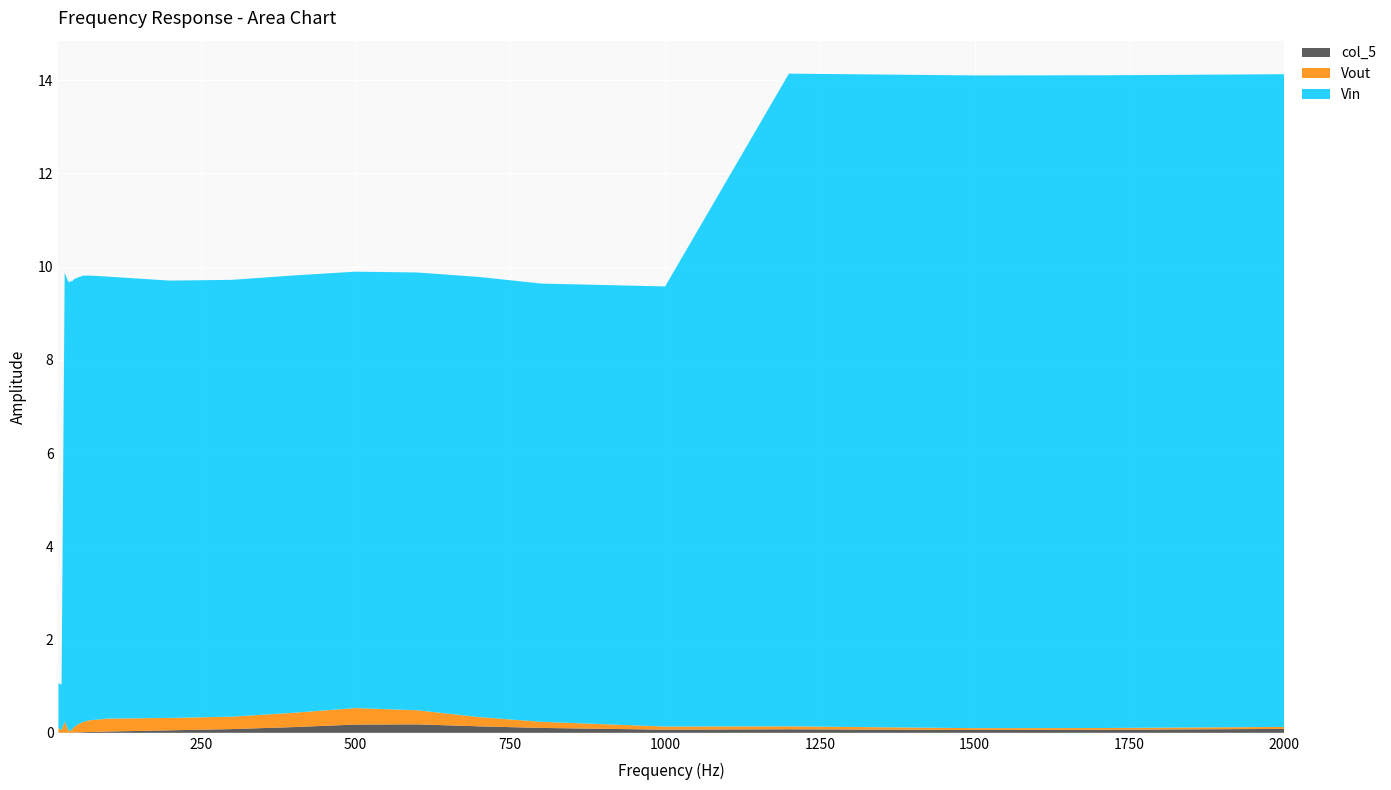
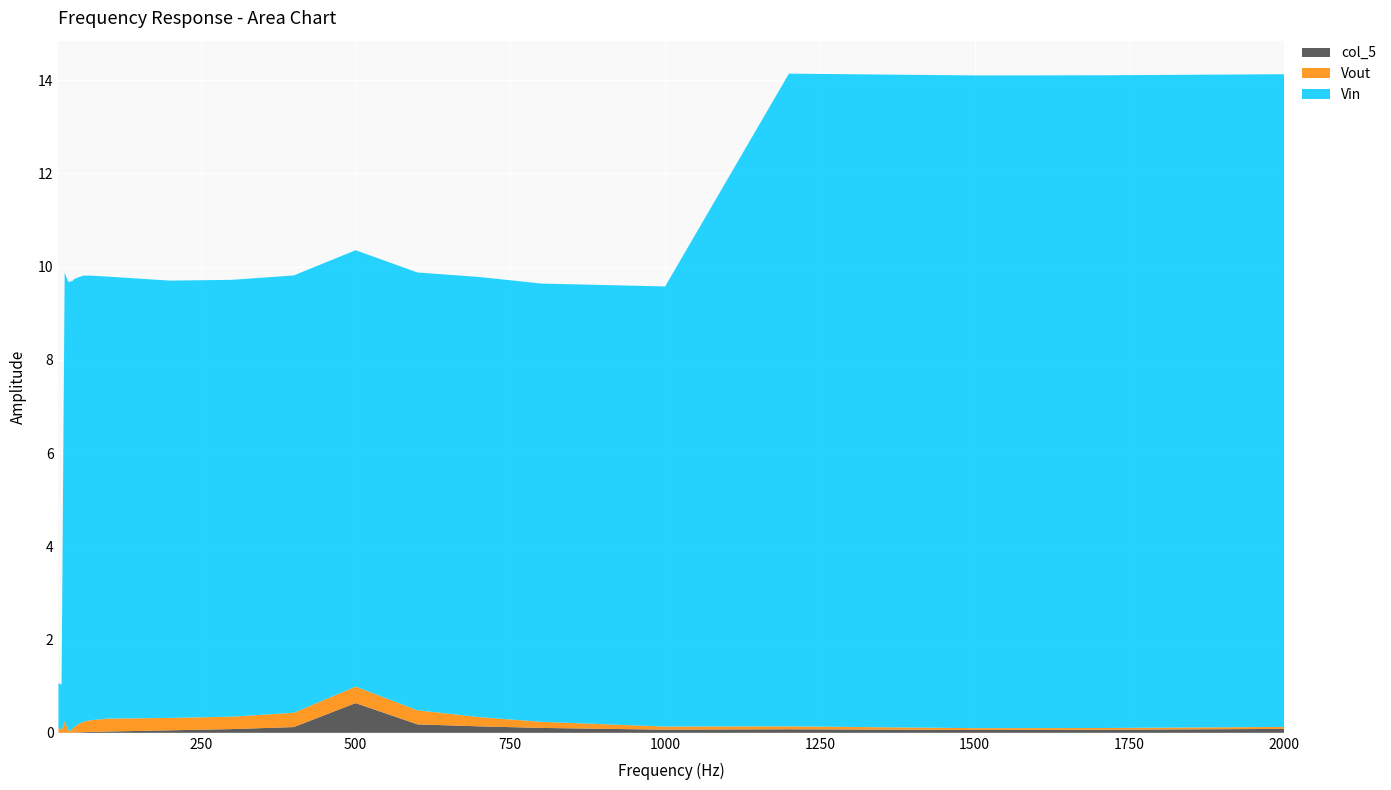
col_5, 500: 0.2 -> 0.6
